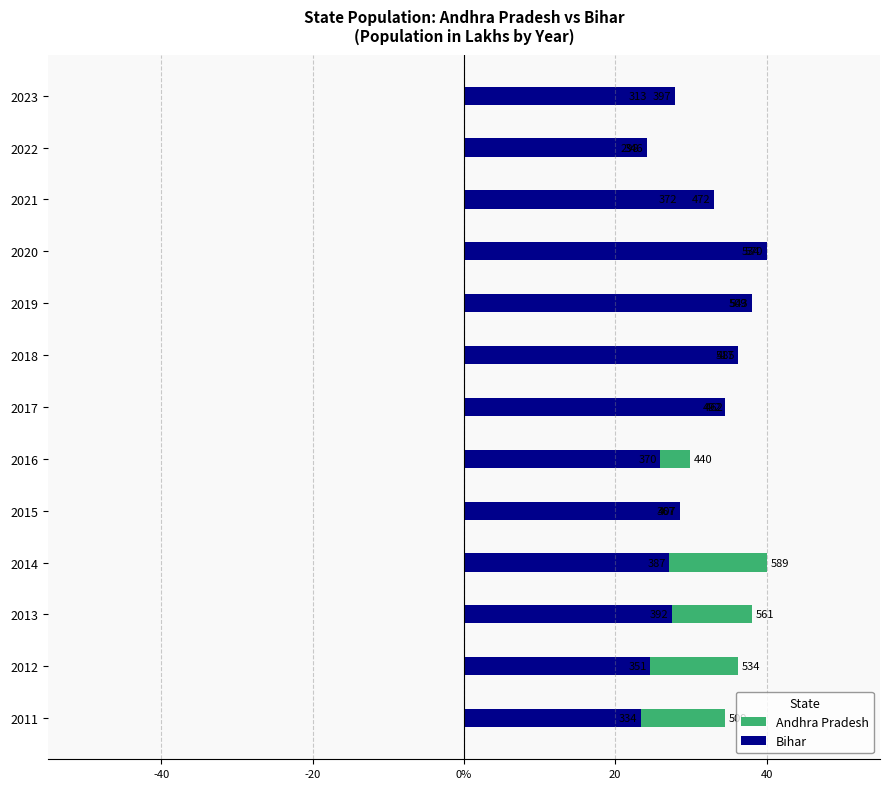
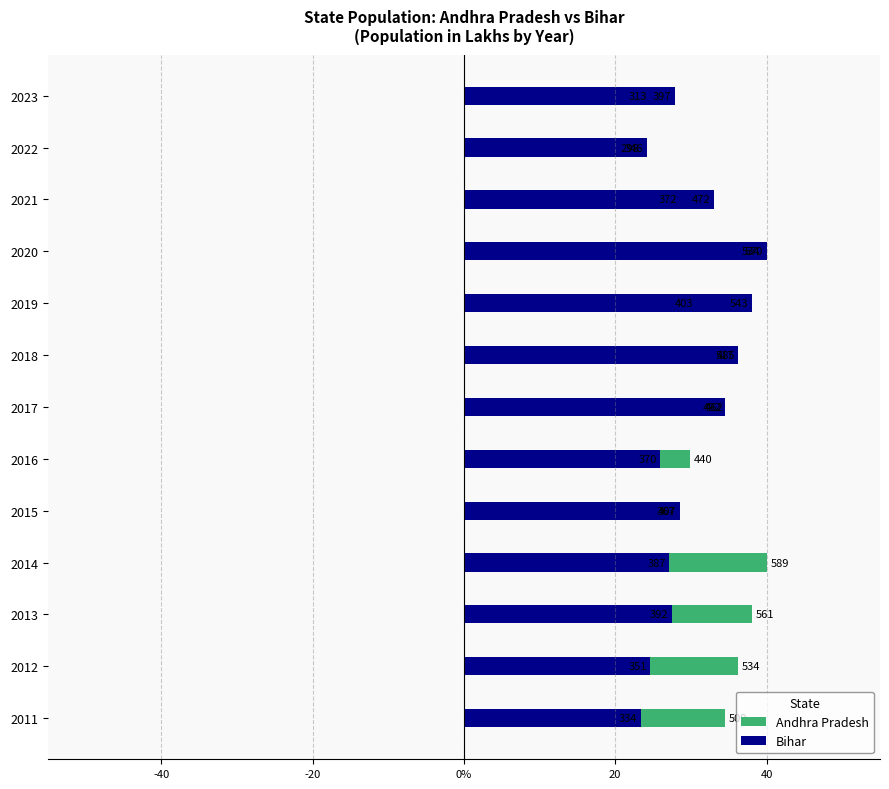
Andhra Pradesh, 2019: 509 -> 403
